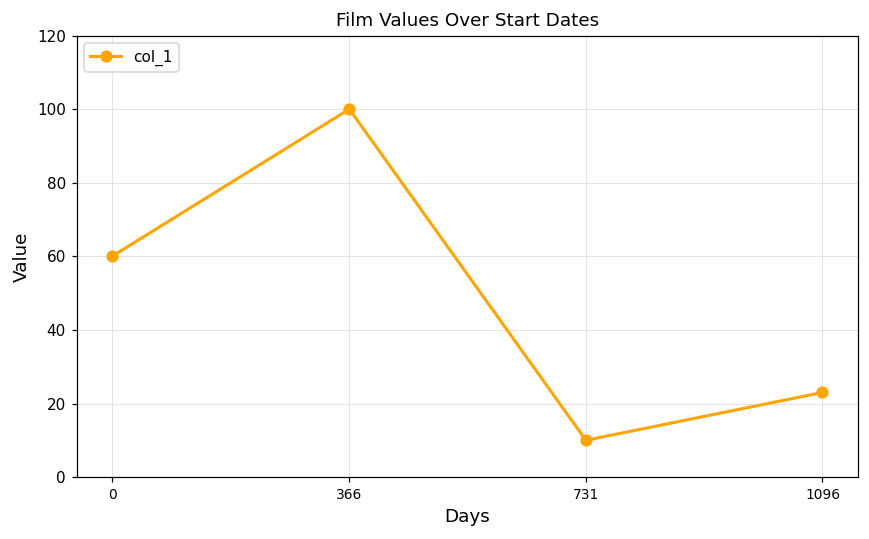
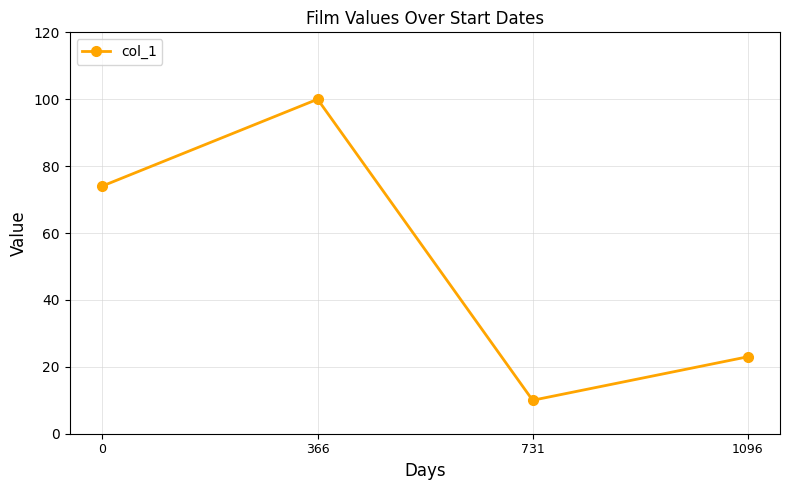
0: 60 -> 74
